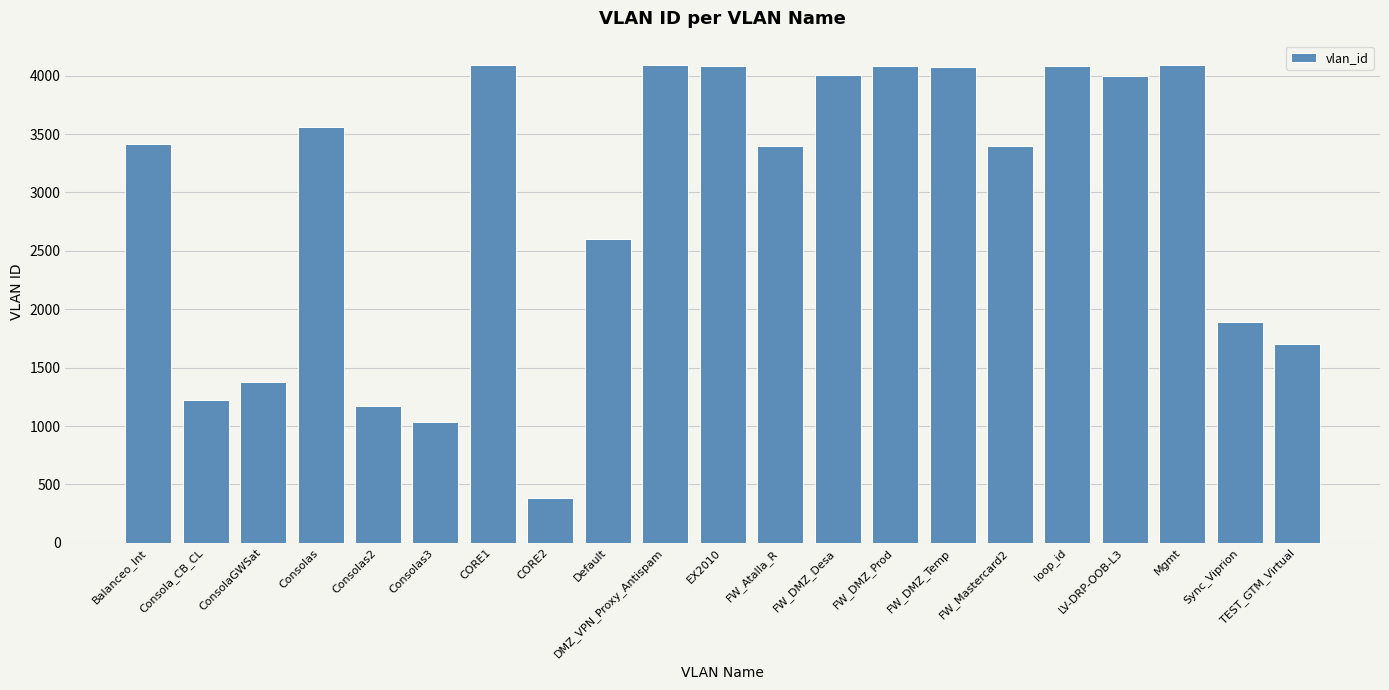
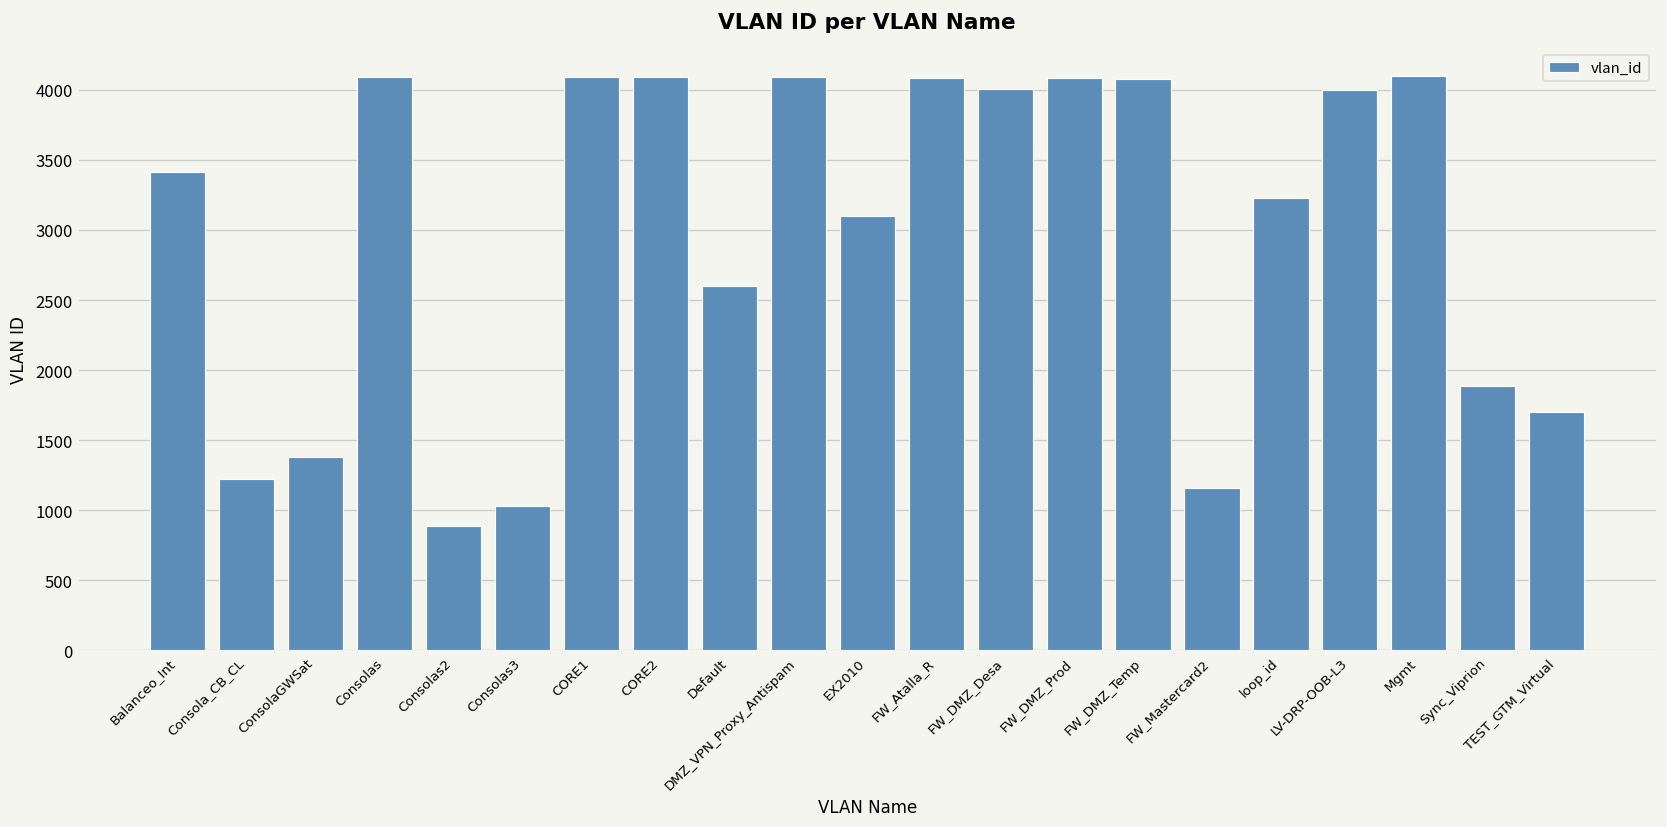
Consolas: 3560 -> 4090
Consolas2: 1170 -> 890
CORE2: 390 -> 4090
EX2010: 4090 -> 3100
FW_Atalla_R: 3400 -> 4090
FW_Mastercard2: 3400 -> 1160
loop_id: 4080 -> 3230
